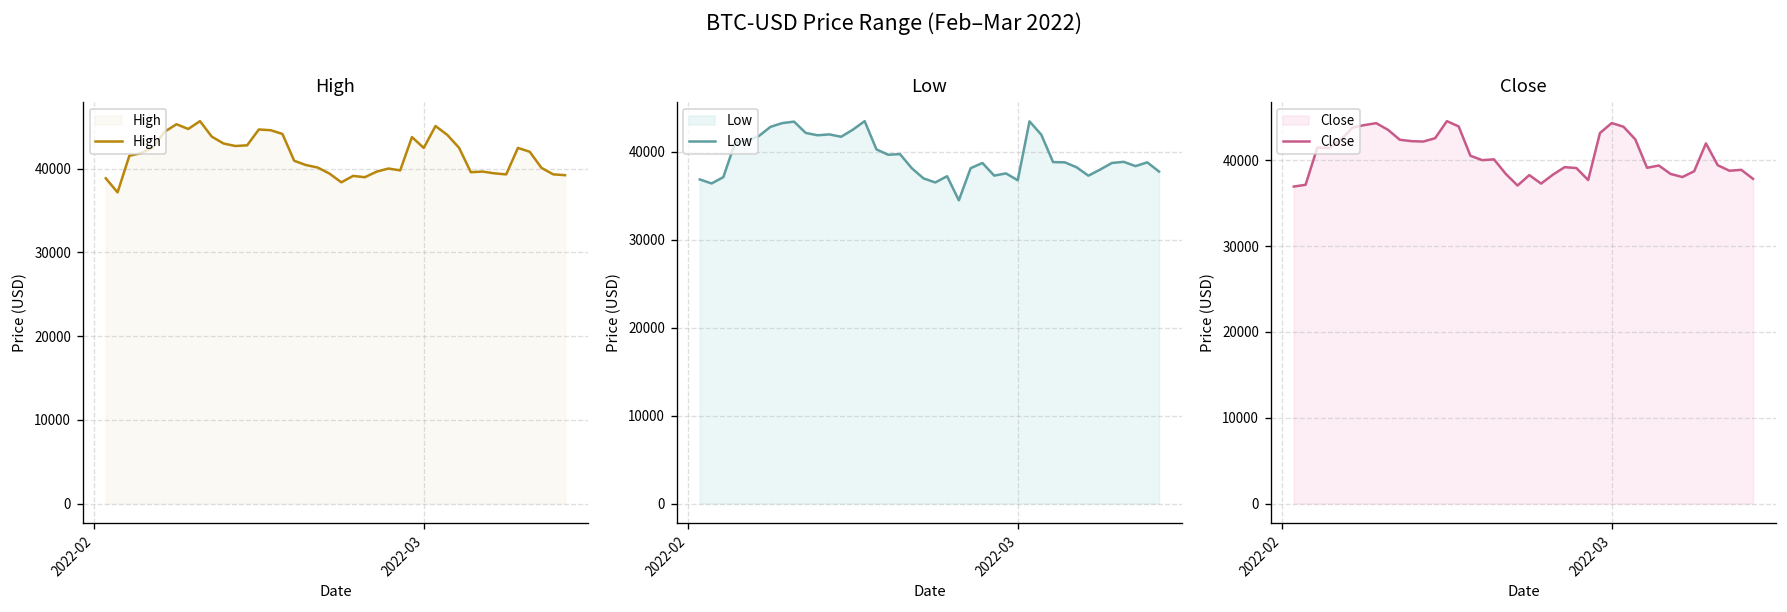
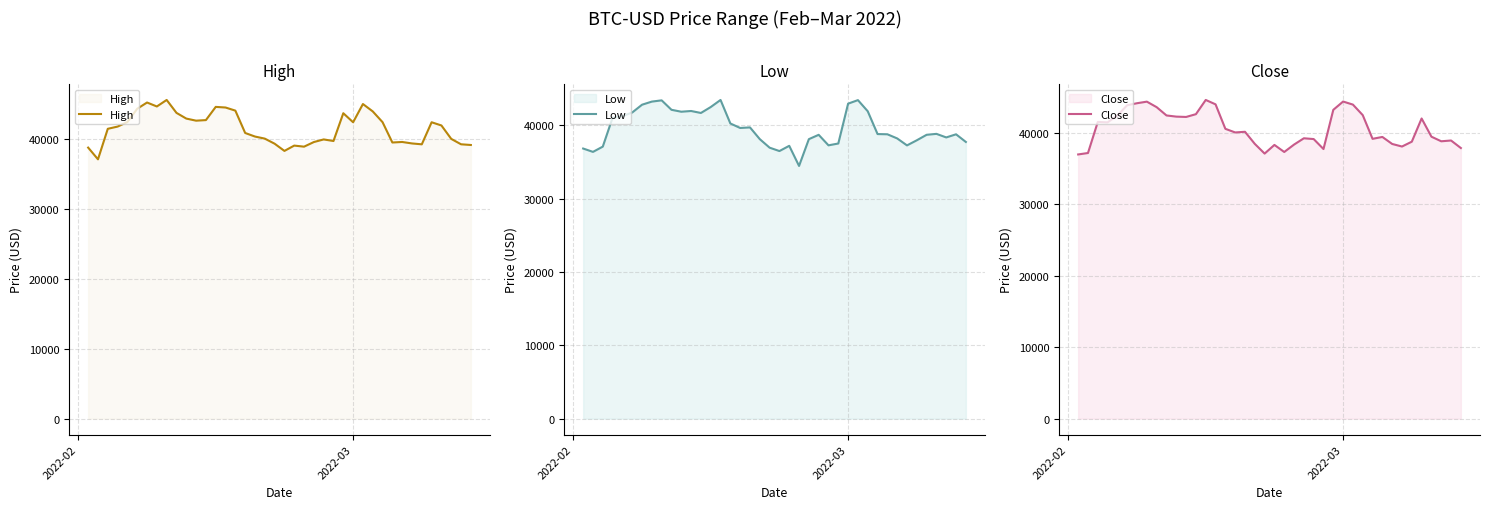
Low, 2022-03: 37000 -> 43000
